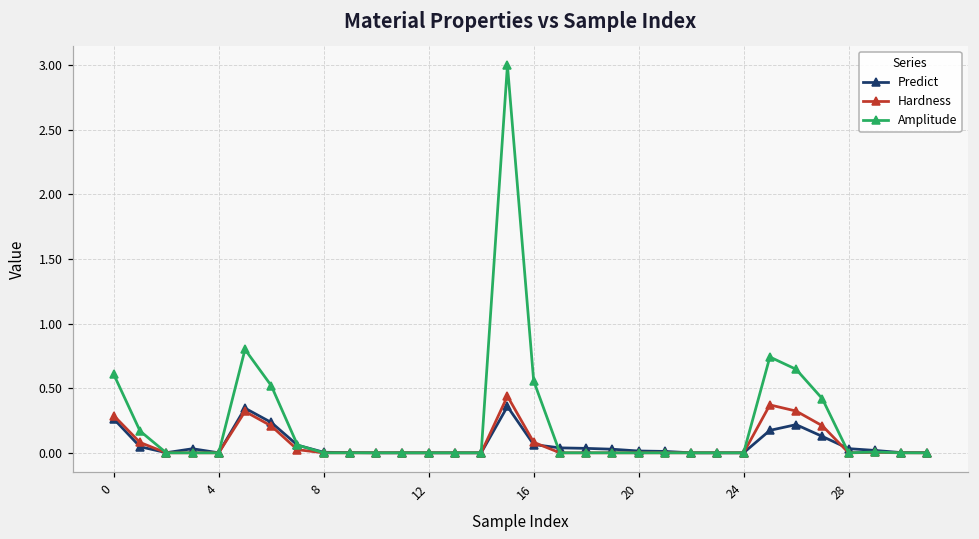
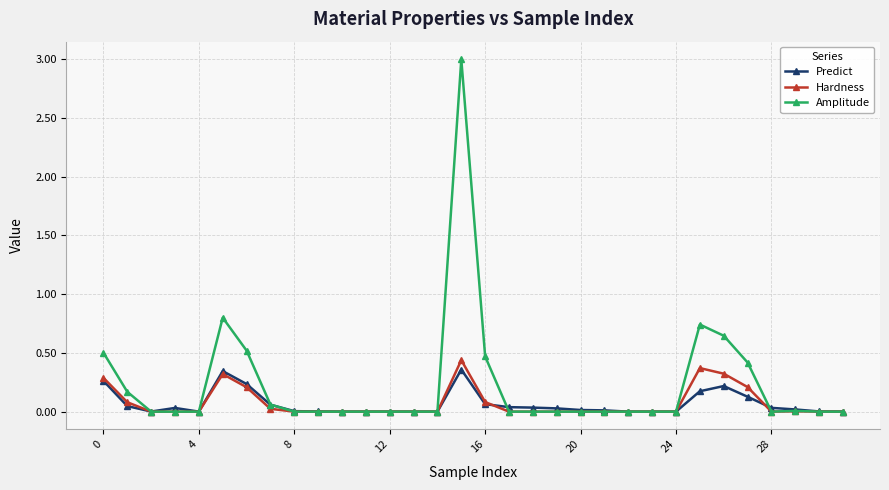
Amplitude, 0: 0.61 -> 0.50
Amplitude, 16: 0.56 -> 0.47
